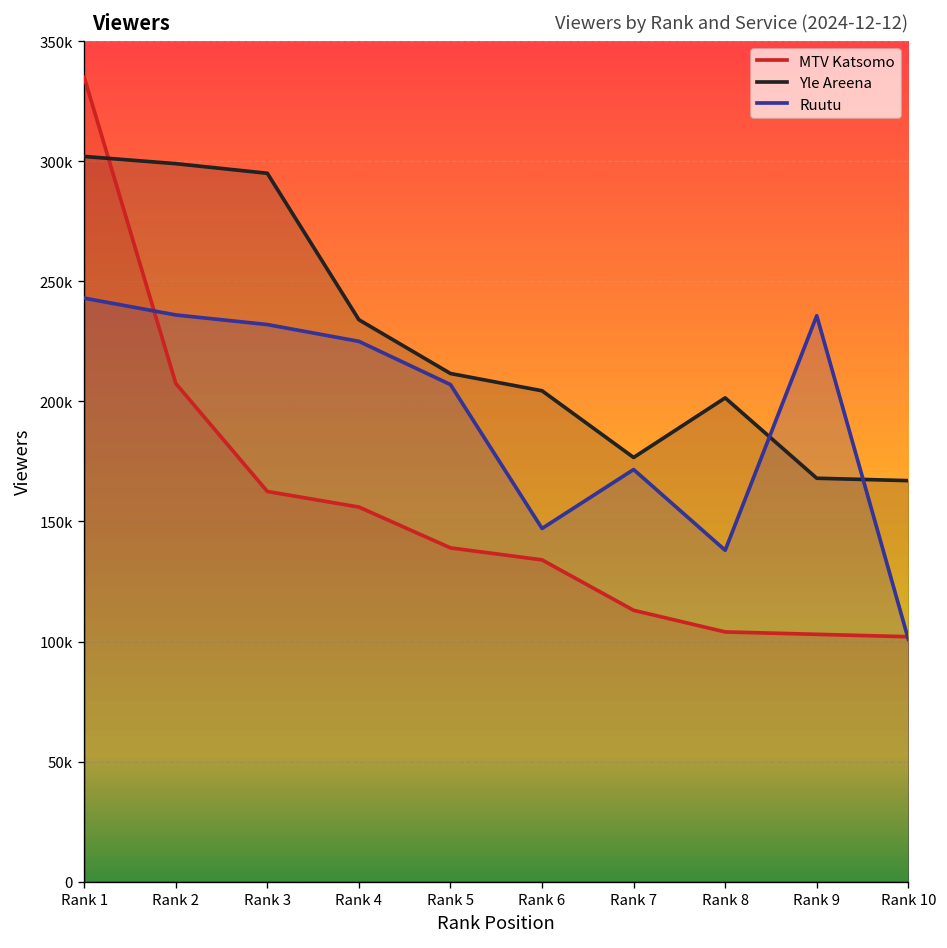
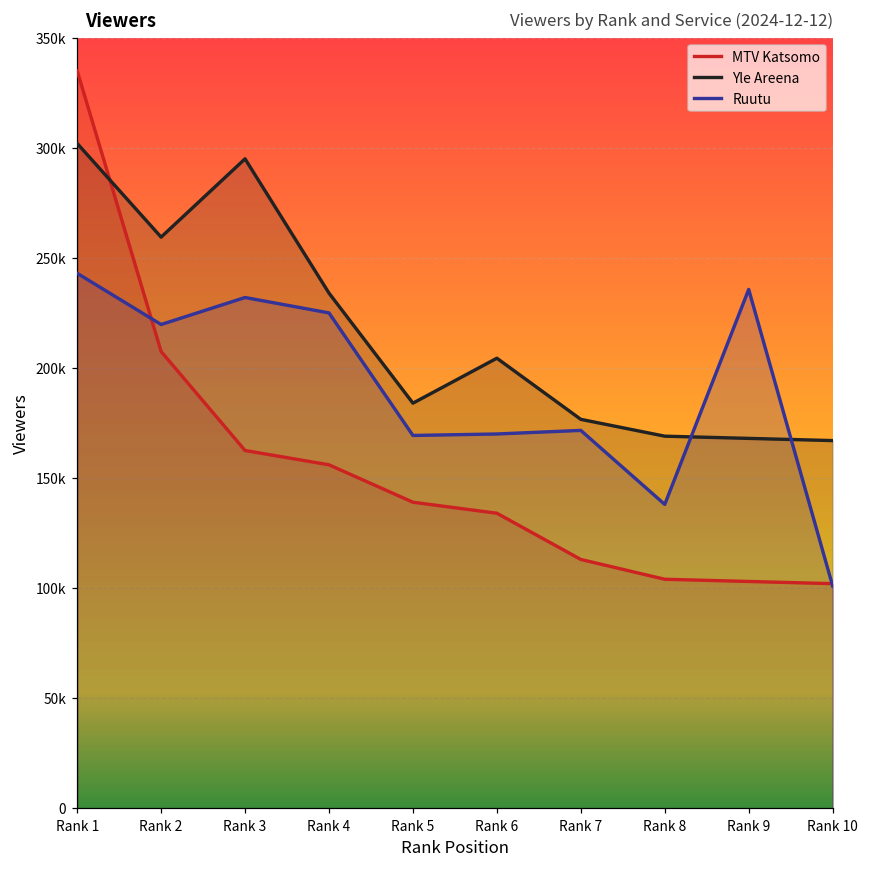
Yle Areena, Rank 2: 299000 -> 259000
Ruutu, Rank 2: 236000 -> 220000
Yle Areena, Rank 5: 212000 -> 184000
Ruutu, Rank 5: 207000 -> 169000
Ruutu, Rank 6: 147000 -> 170000
Yle Areena, Rank 8: 201000 -> 169000
